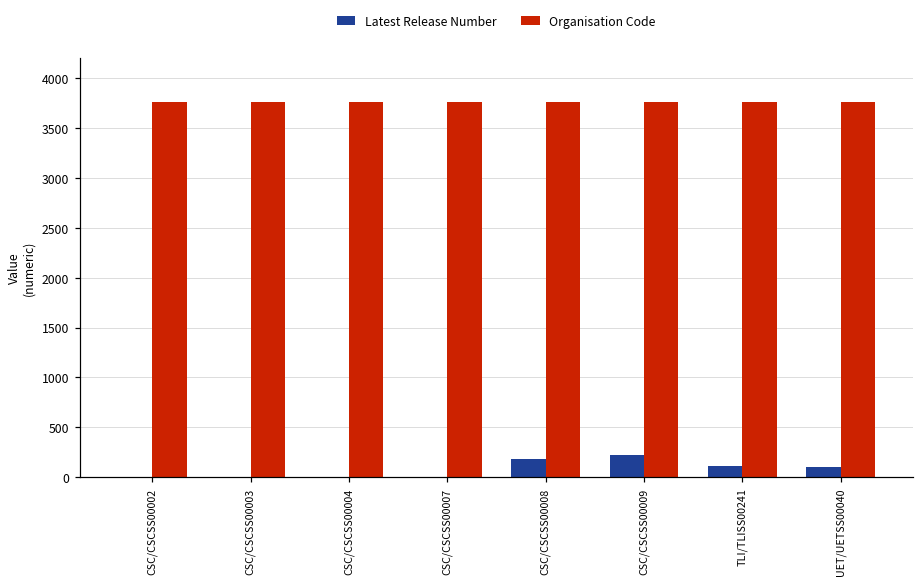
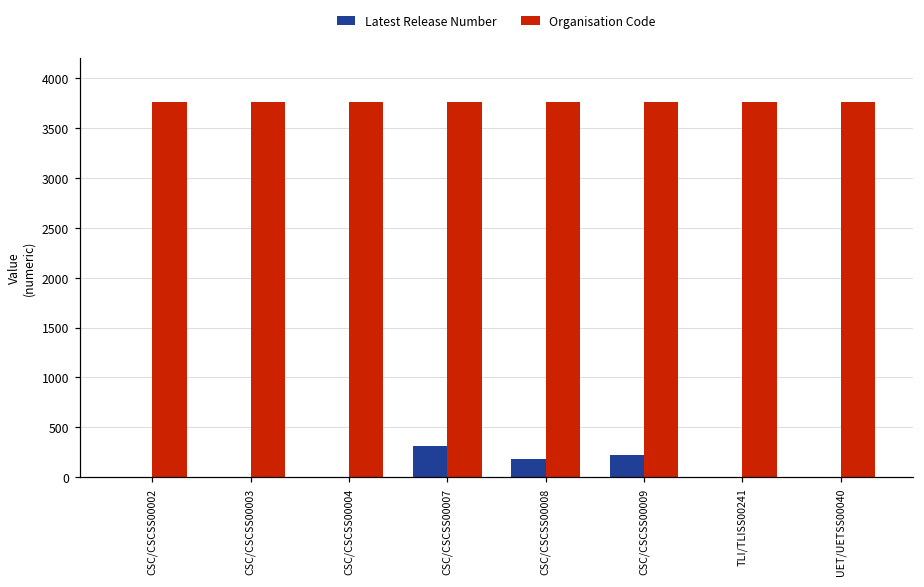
Latest Release Number, CSC/CSCSS00007: 0 -> 300
Latest Release Number, TLI/TLISS00241: 100 -> 0
Latest Release Number, UET/UETSS00040: 100 -> 0
